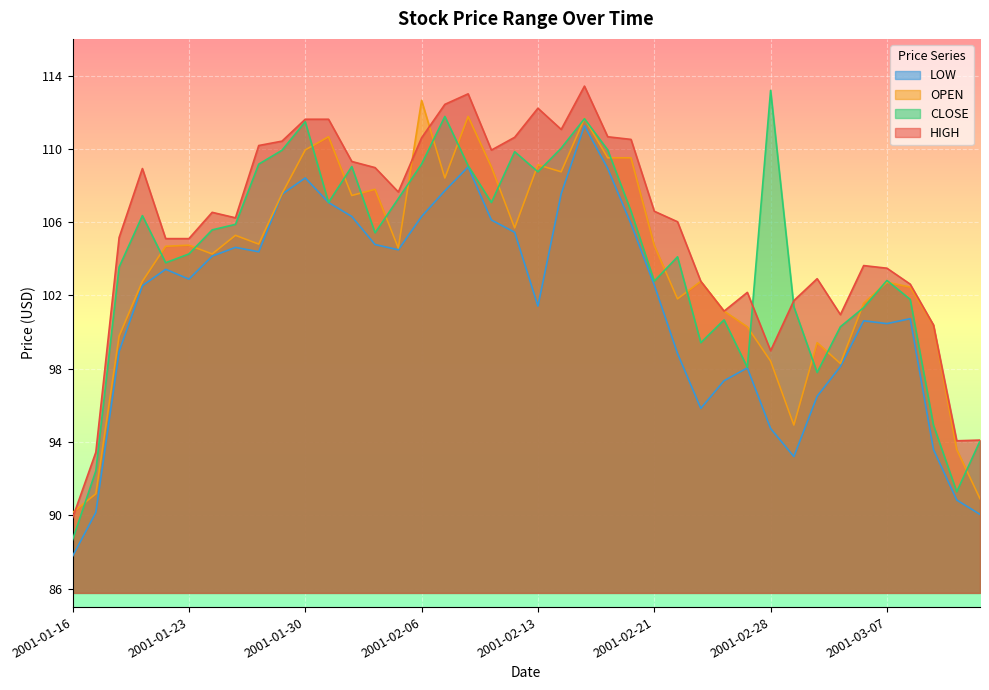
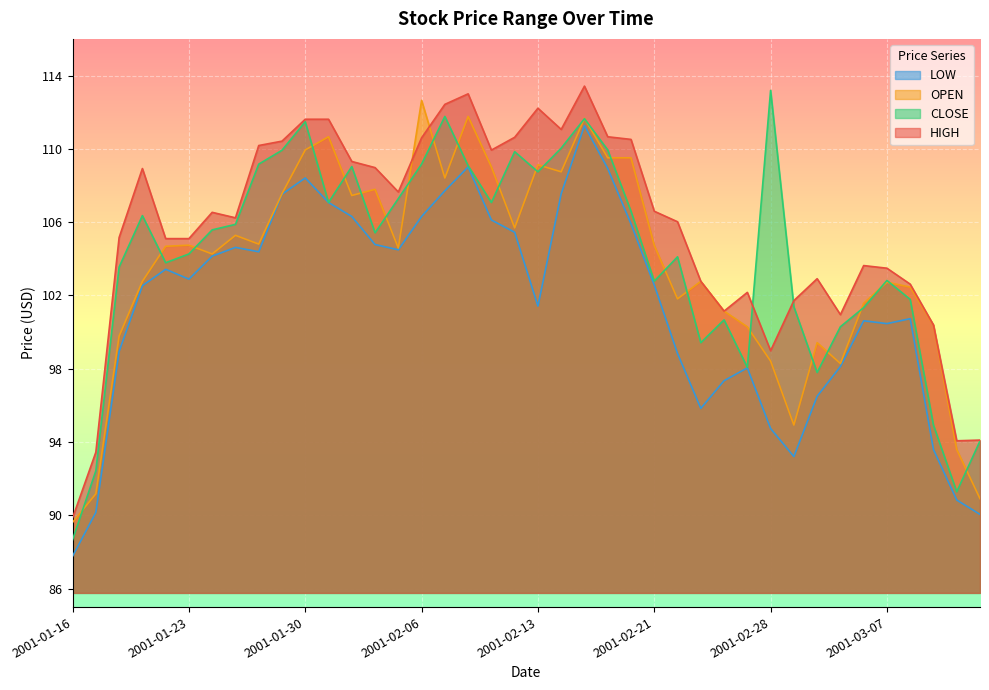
OPEN, 2001-01-16: 90.2 -> 89.6
